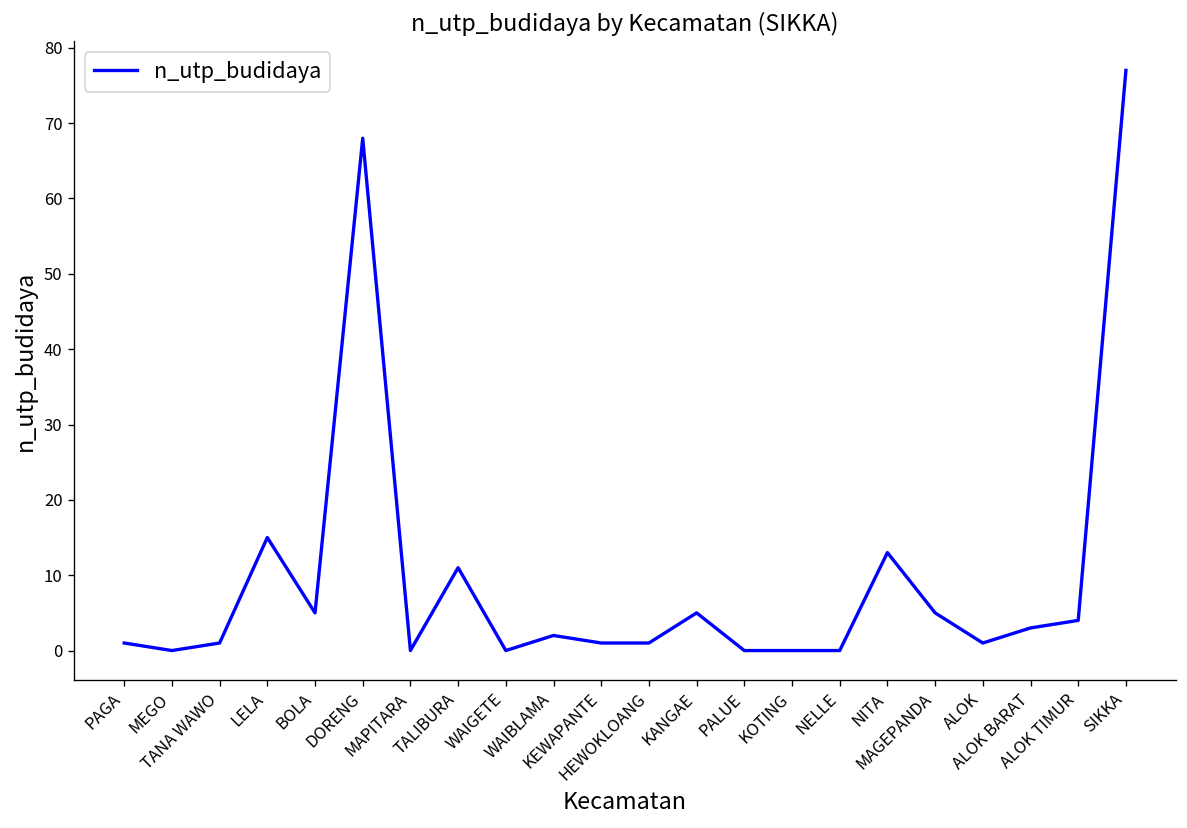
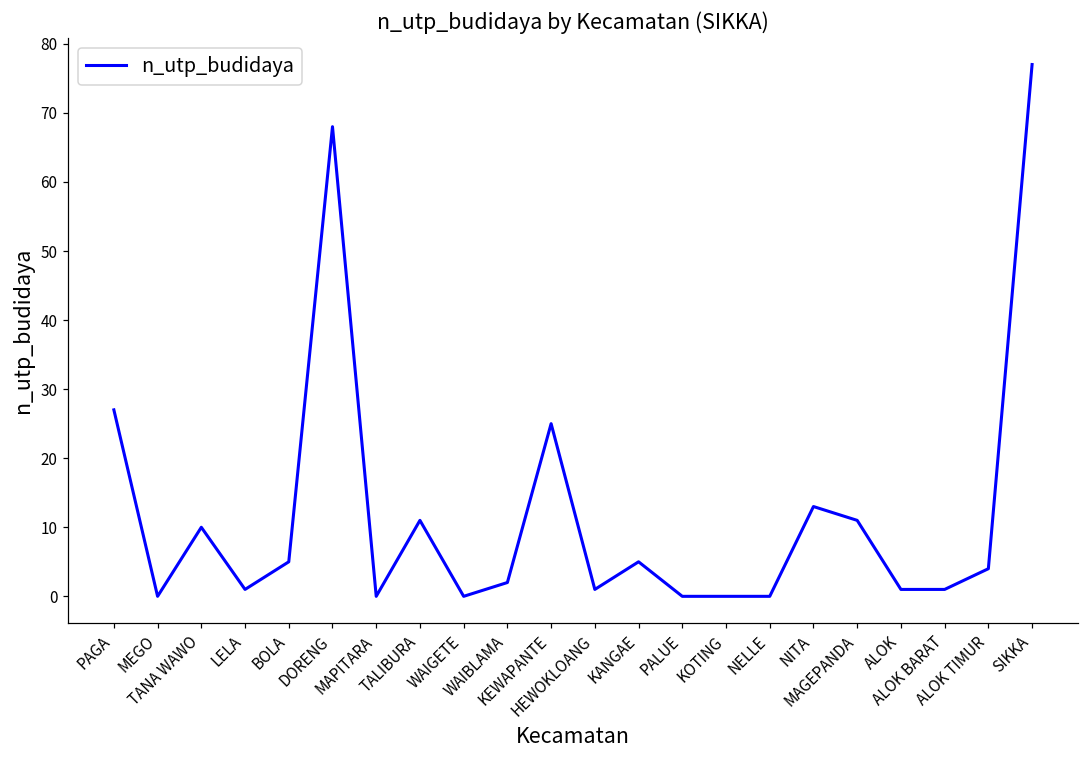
PAGA: 1 -> 27
TANA WAWO: 1 -> 10
LELA: 15 -> 1
KEWAPANTE: 1 -> 25
MAGEPANDA: 5 -> 11
ALOK BARAT: 3 -> 1
